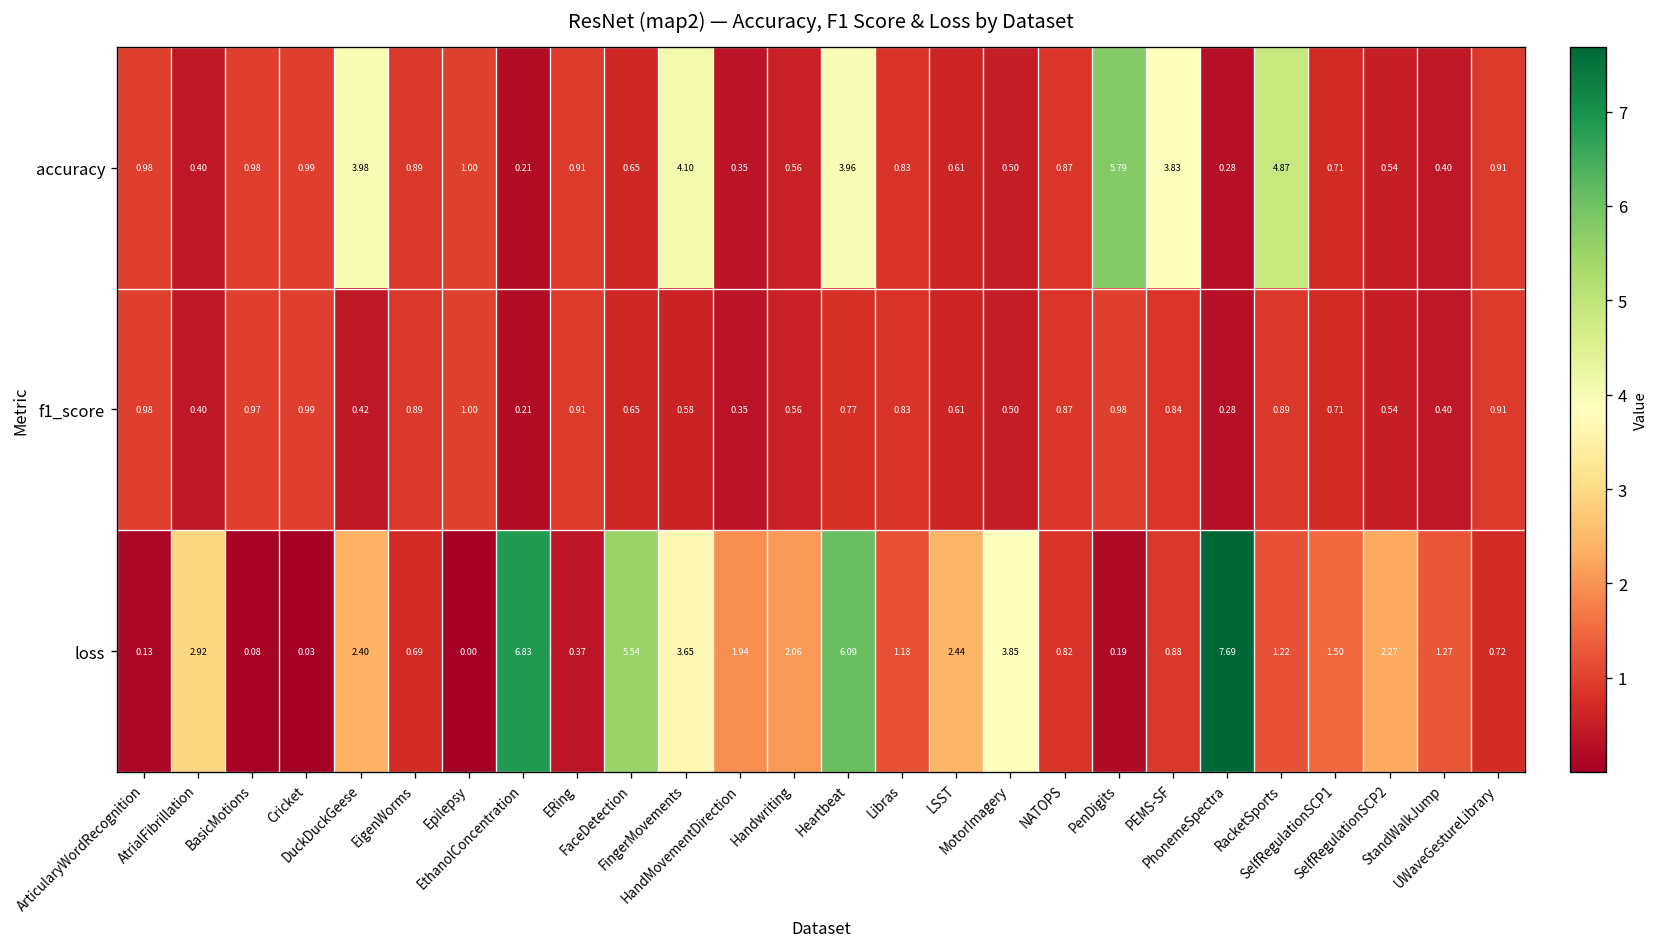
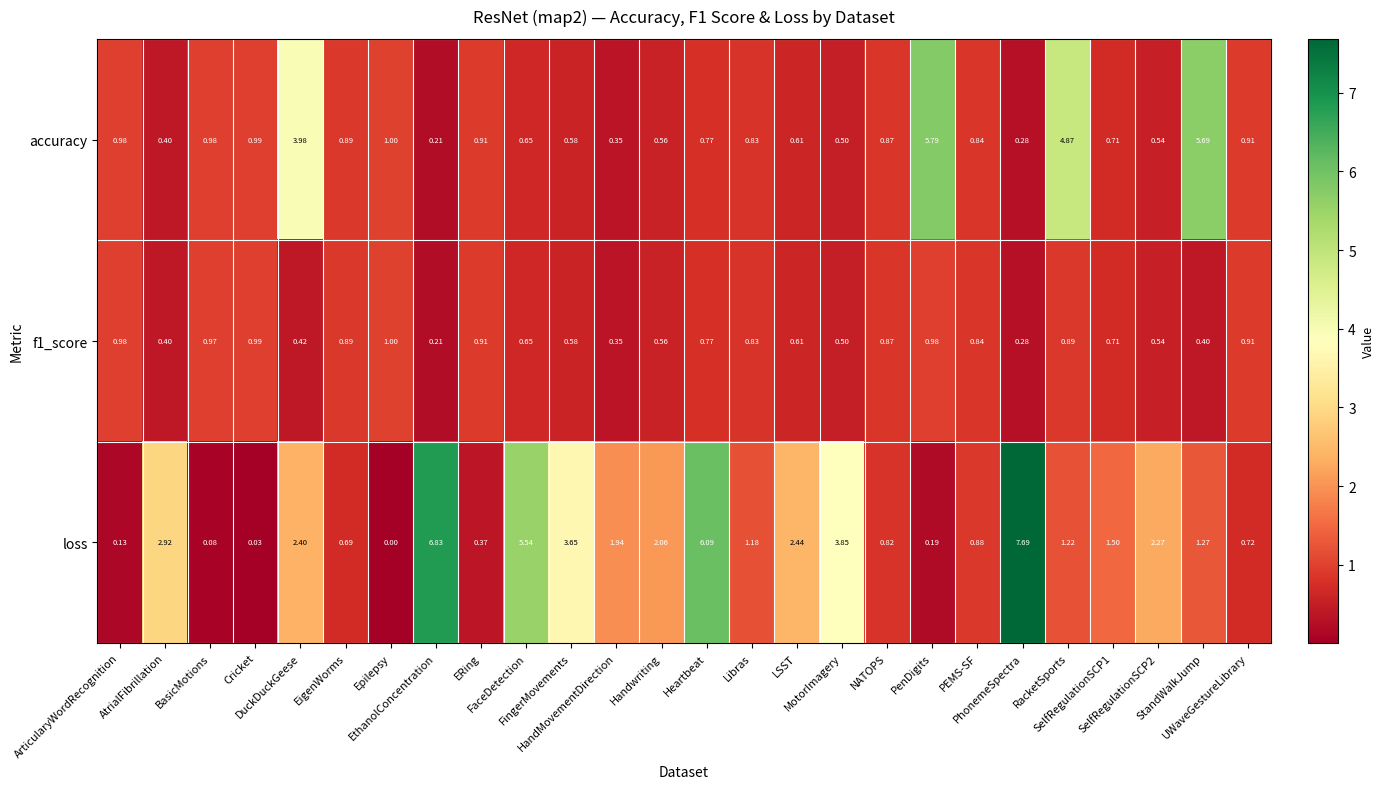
accuracy, FingerMovements: 4.10 -> 0.58
accuracy, Heartbeat: 3.96 -> 0.77
accuracy, PEMS-SF: 3.83 -> 0.84
accuracy, StandWalkJump: 0.40 -> 5.69
